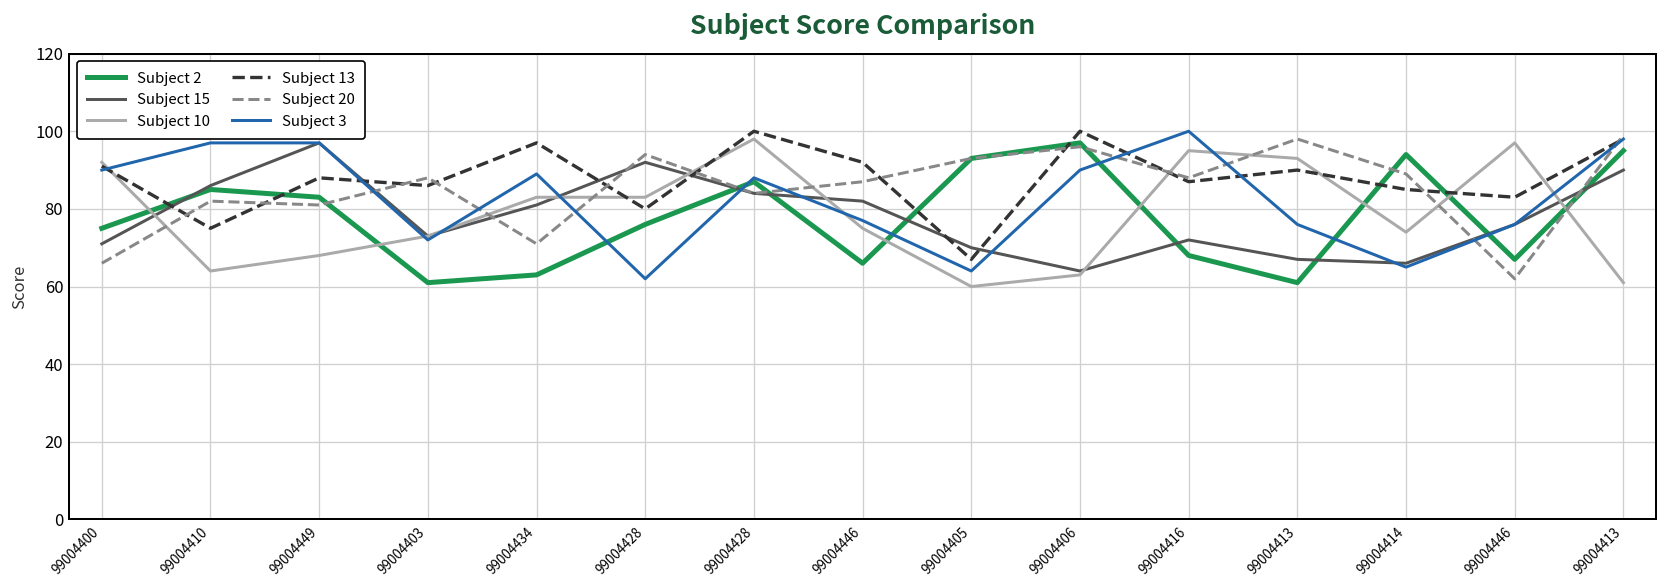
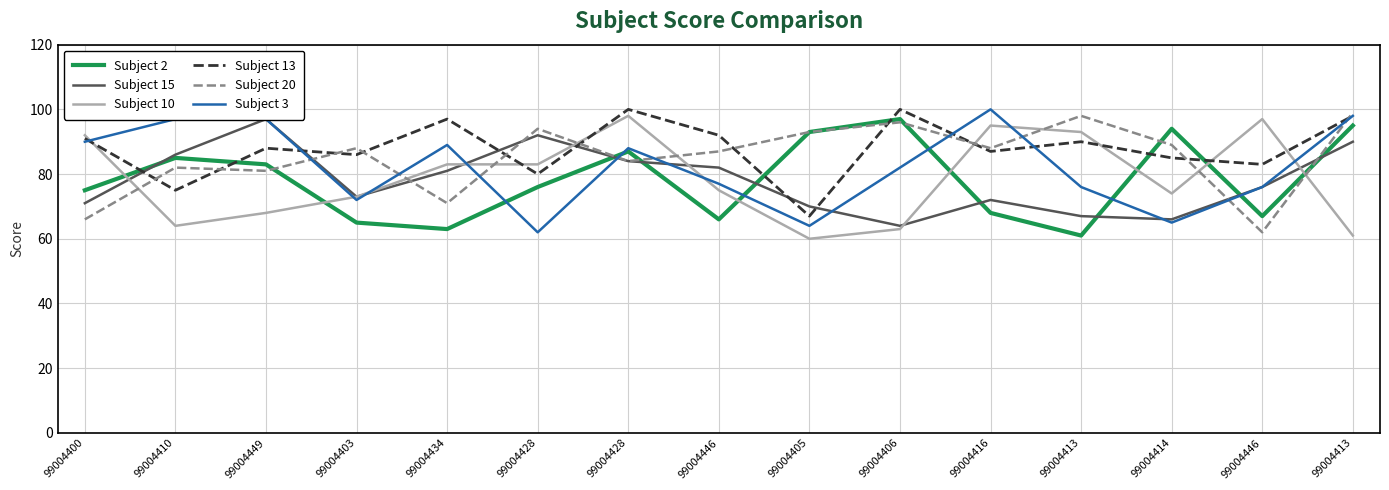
Subject 2, 99004403: 61 -> 65
Subject 3, 99004406: 90 -> 82
